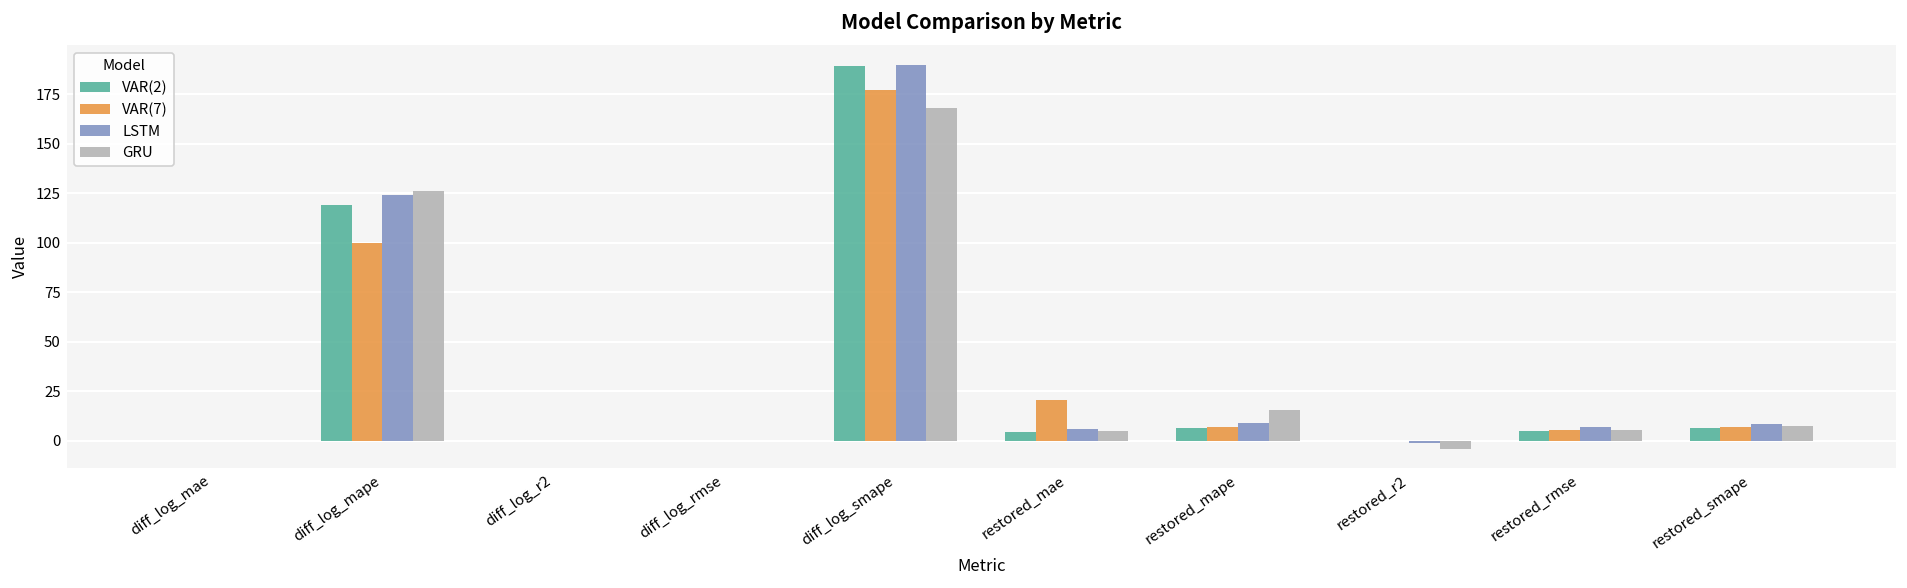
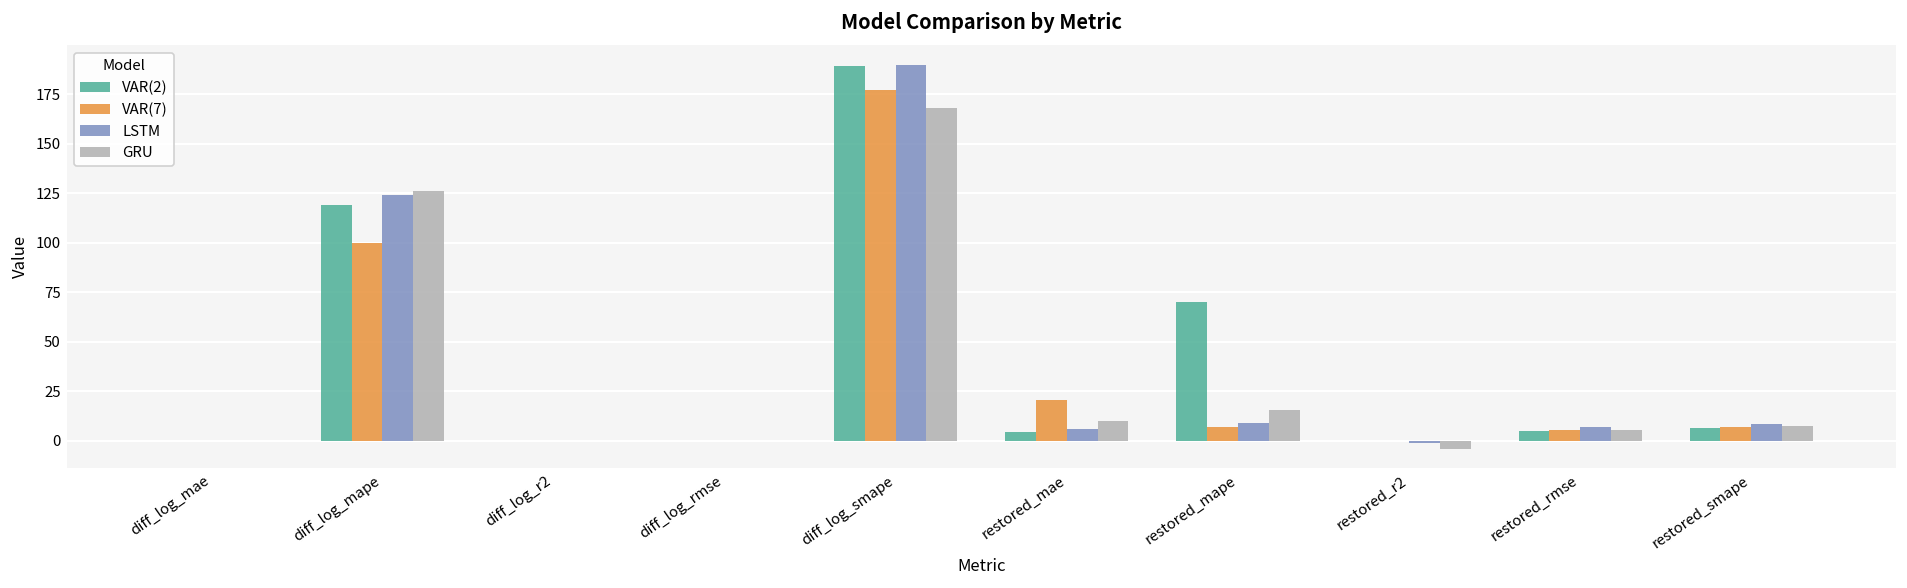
GRU, restored_mae: 5 -> 10
VAR(2), restored_mape: 6 -> 70
